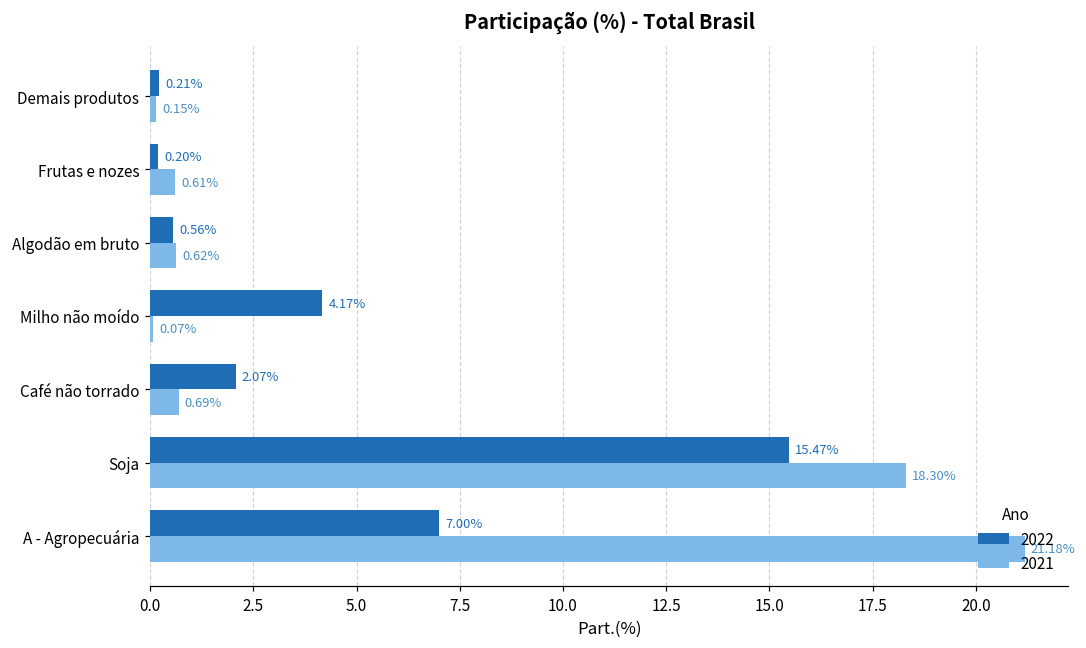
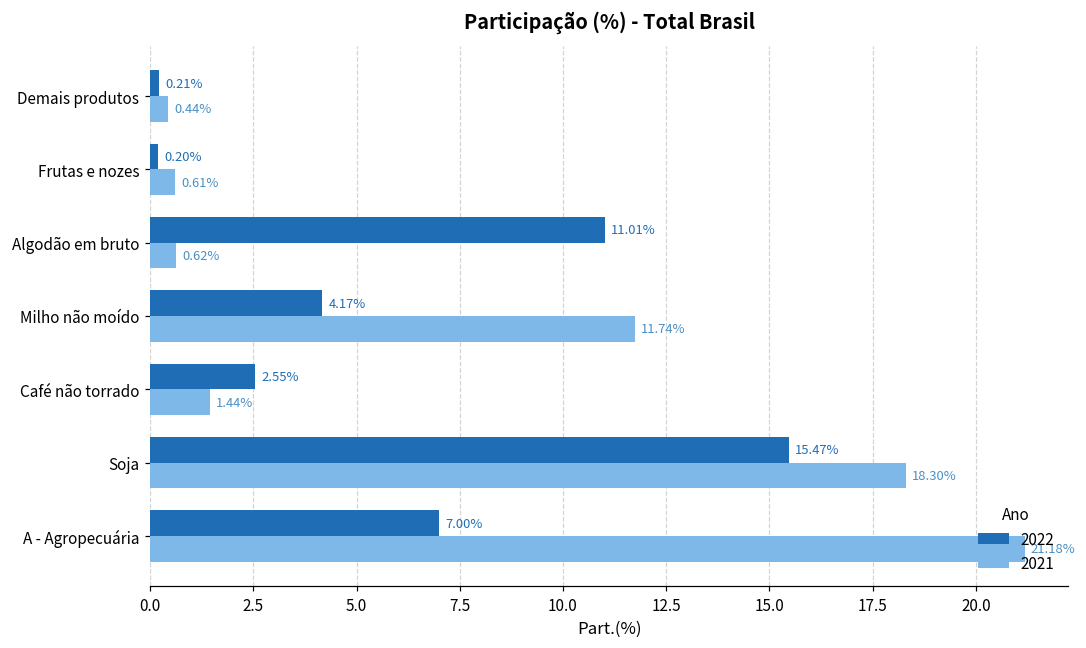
2021, Demais produtos: 0.15% -> 0.44%
2022, Algodão em bruto: 0.56% -> 11.01%
2021, Milho não moído: 0.07% -> 11.74%
2022, Café não torrado: 2.07% -> 2.55%
2021, Café não torrado: 0.69% -> 1.44%
